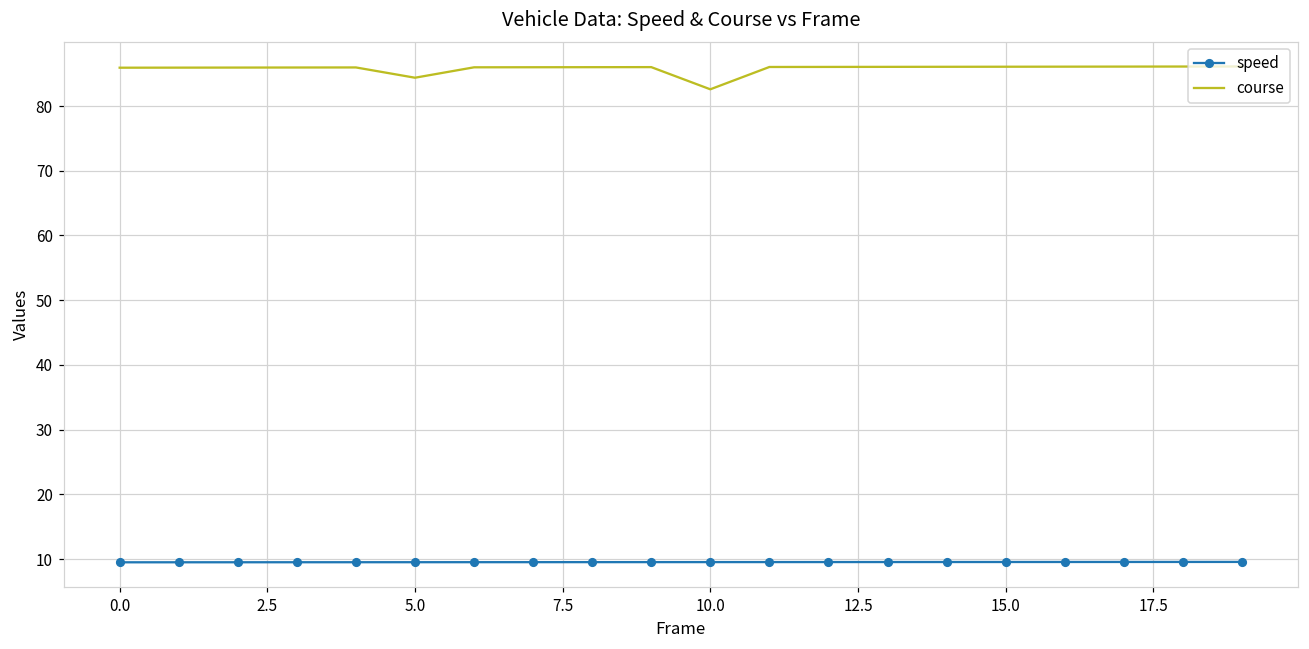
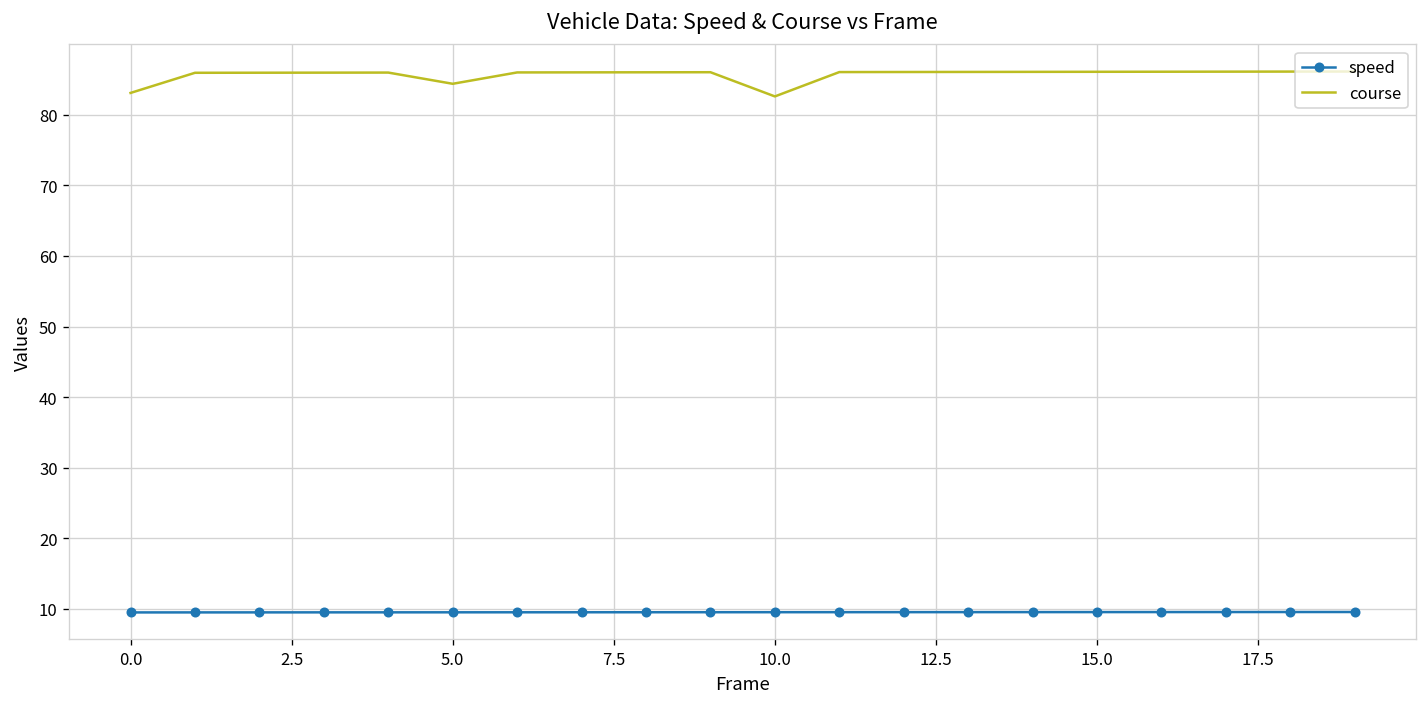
course, 0.0: 86 -> 83
